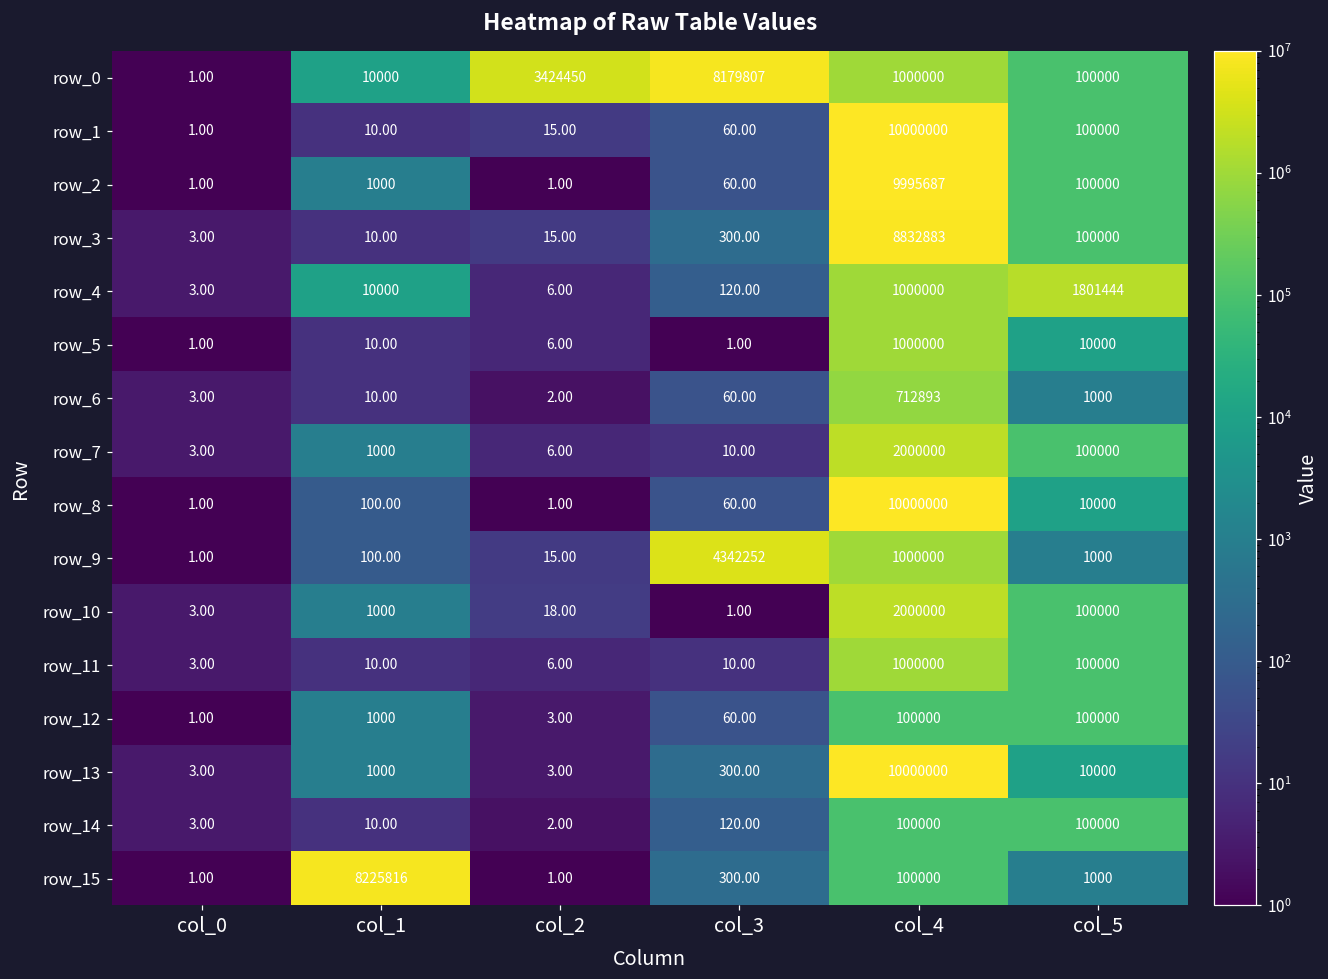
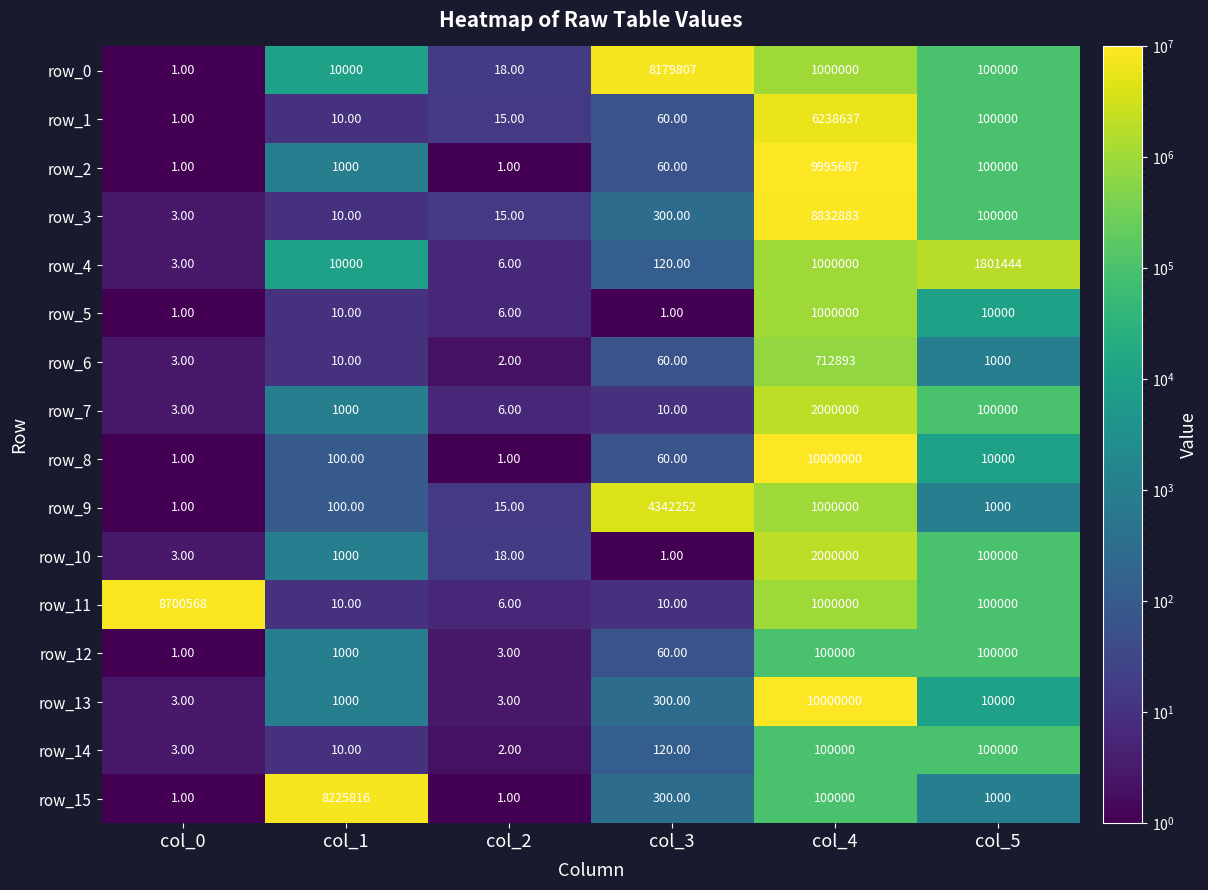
row_0, col_2: 3424450 -> 18.00
row_1, col_4: 10000000 -> 6238637
row_11, col_0: 3.00 -> 8700568
